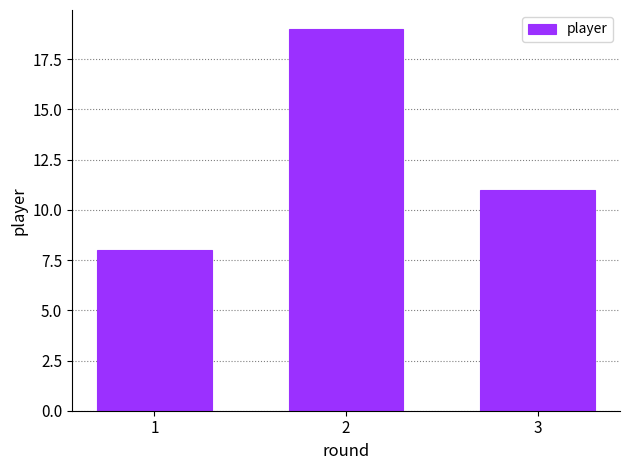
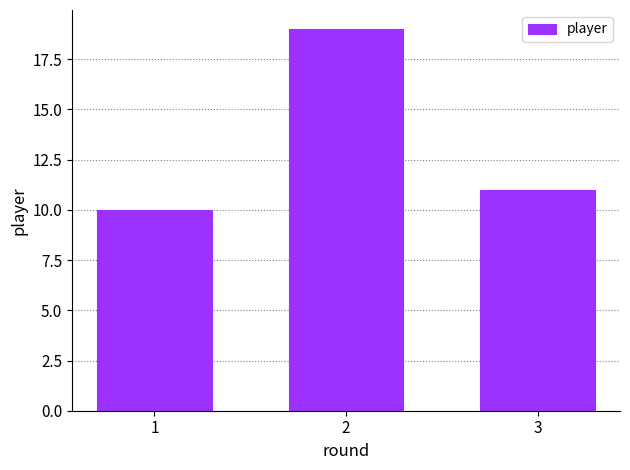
1: 8 -> 10
